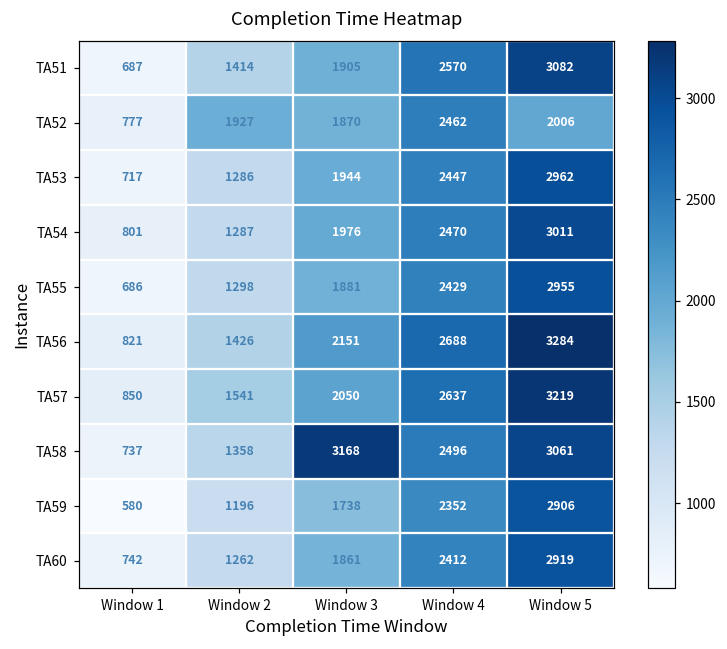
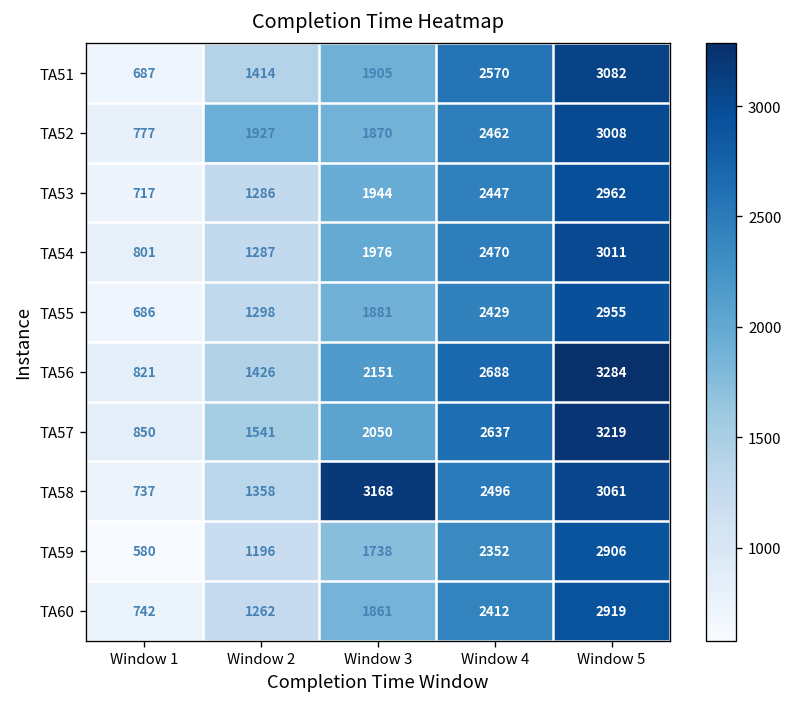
TA52, Window 5: 2006 -> 3008
